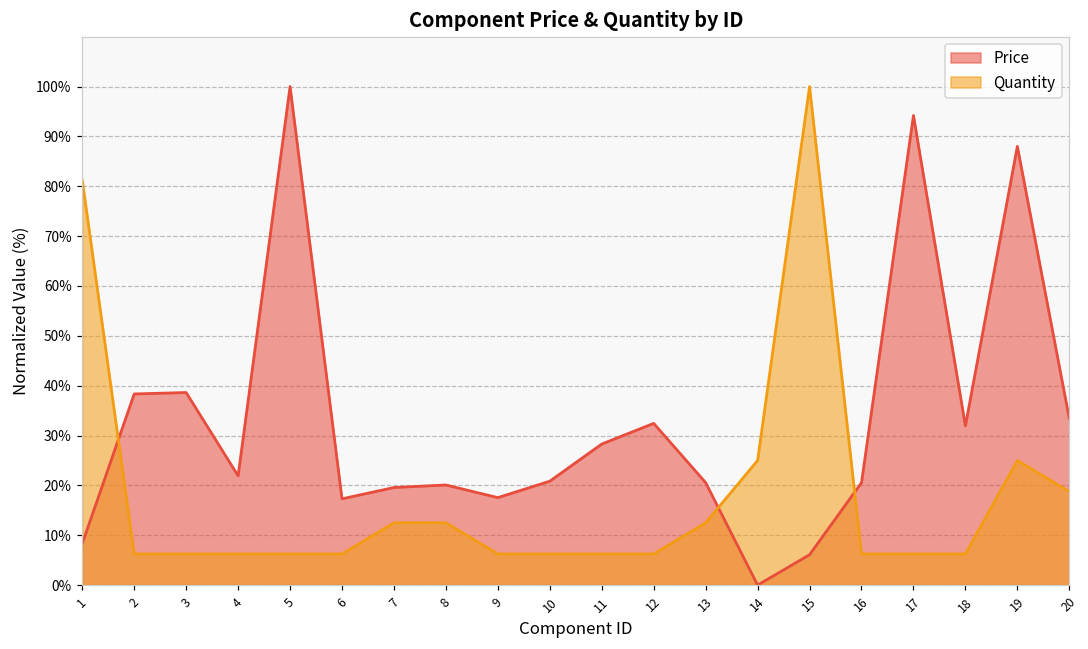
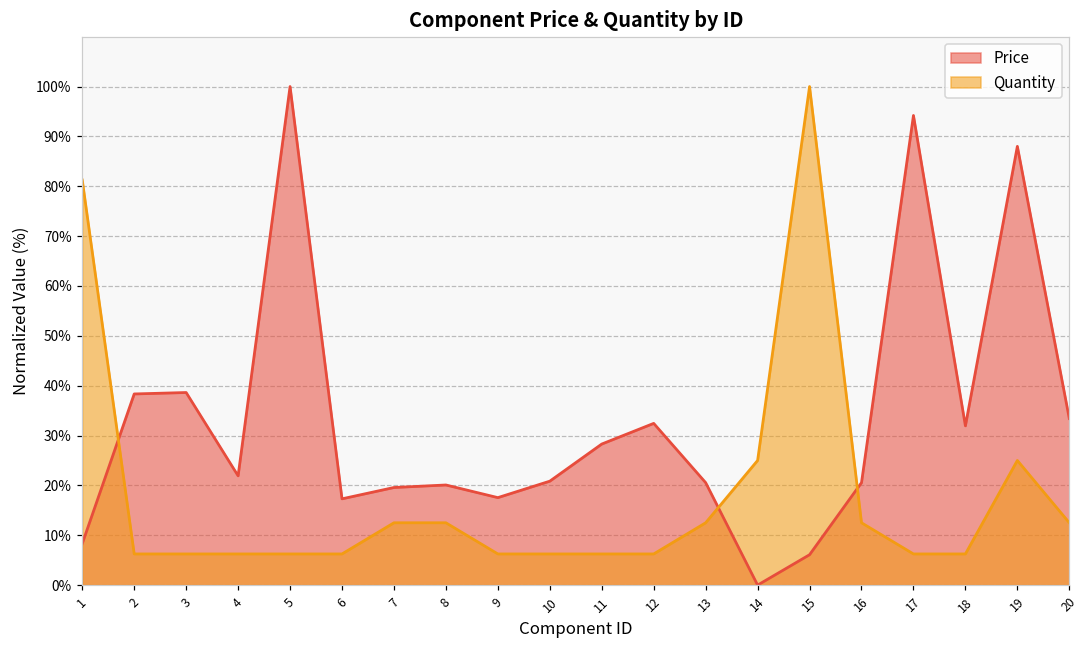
Quantity, 16: 6% -> 13%
Quantity, 20: 19% -> 13%
